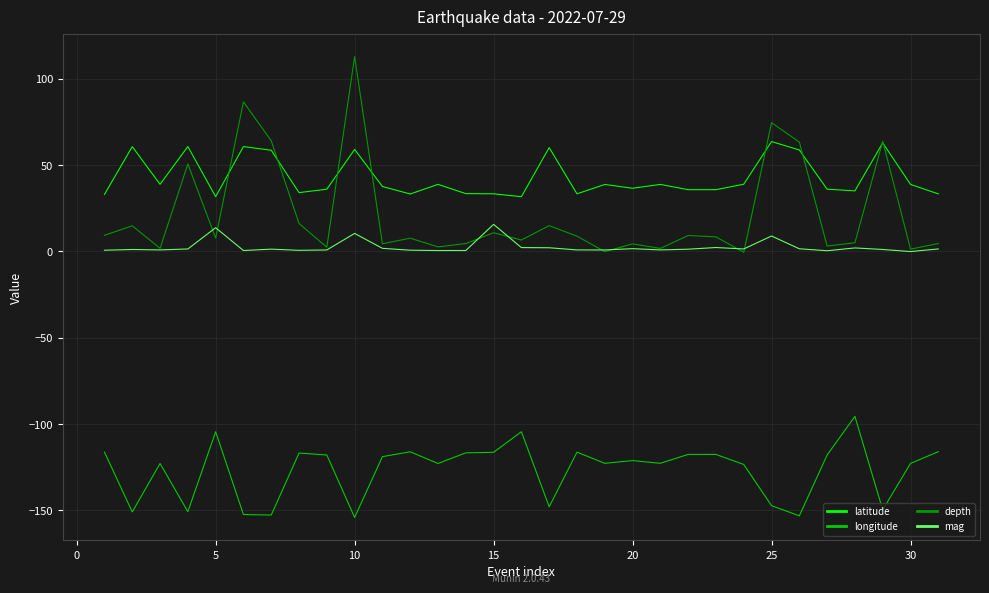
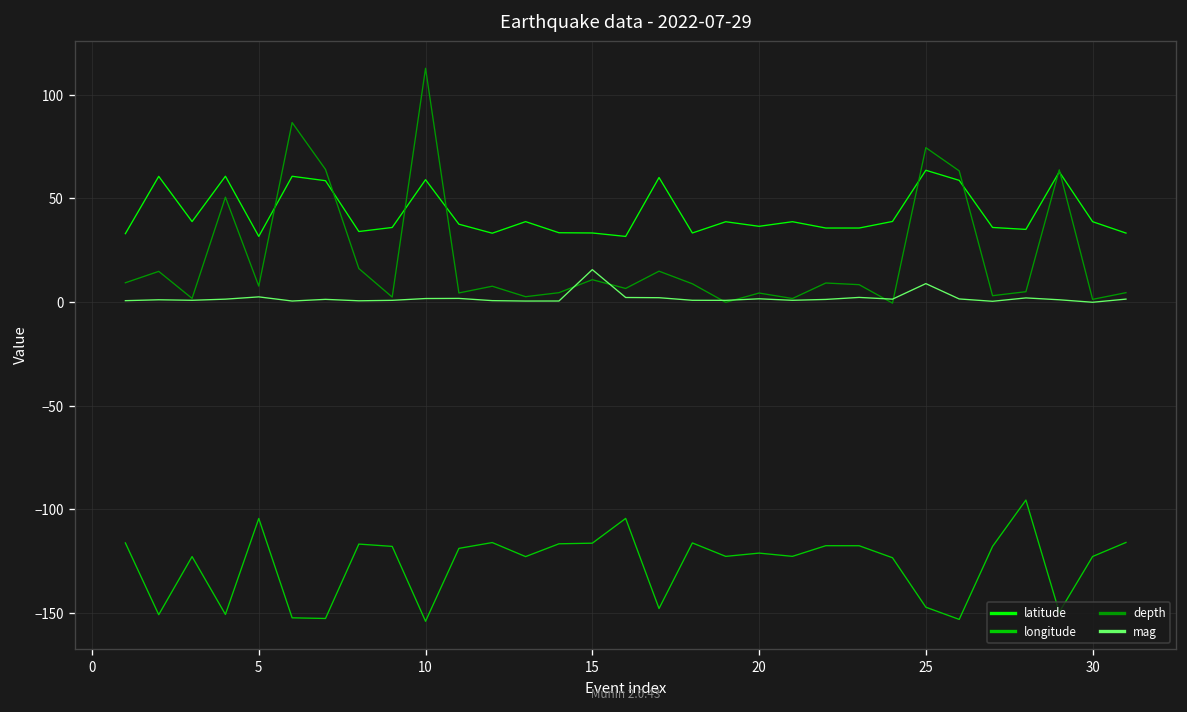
mag, 5: 14 -> 3
mag, 10: 10 -> 2
